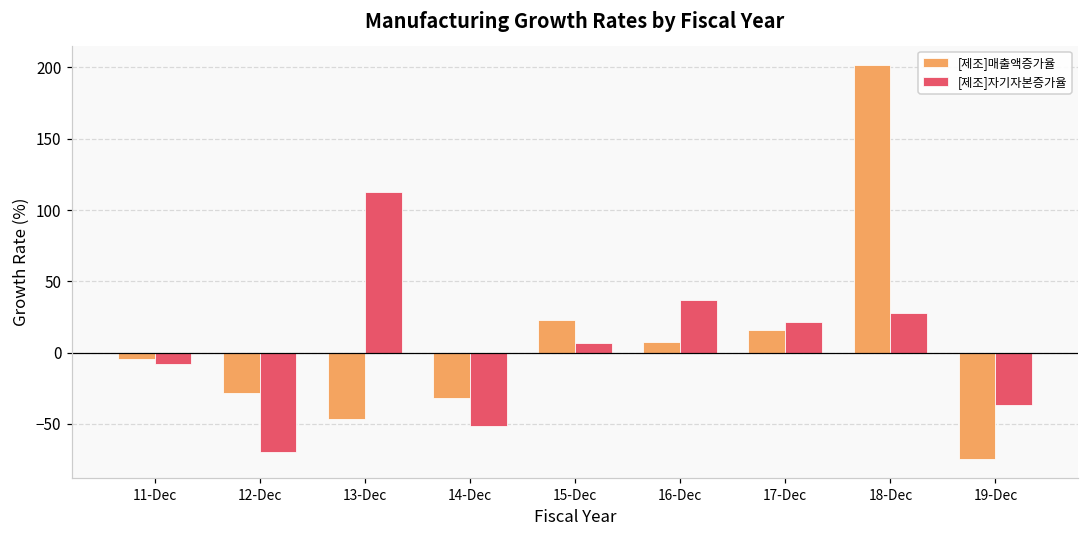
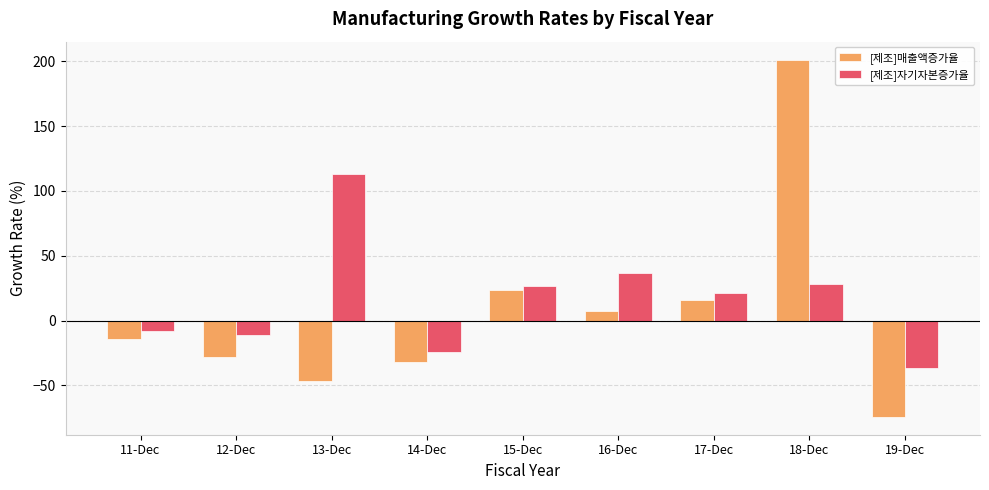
[제조]매출액증가율, 11-Dec: -5 -> -14
[제조]자기자본증가율, 12-Dec: -70 -> -11
[제조]자기자본증가율, 14-Dec: -51 -> -24
[제조]자기자본증가율, 15-Dec: 7 -> 27
